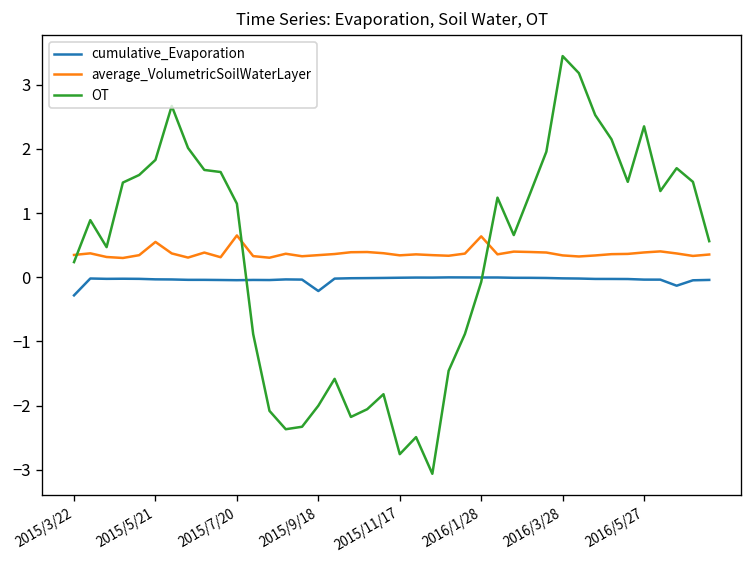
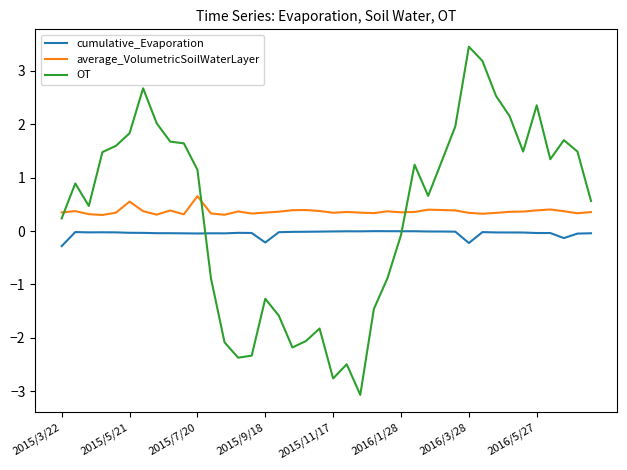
OT, 2015/9/18: -2.0 -> -1.3
average_VolumetricSoilWaterLayer, 2016/1/28: 0.6 -> 0.3
cumulative_Evaporation, 2016/3/28: 0.0 -> -0.2
